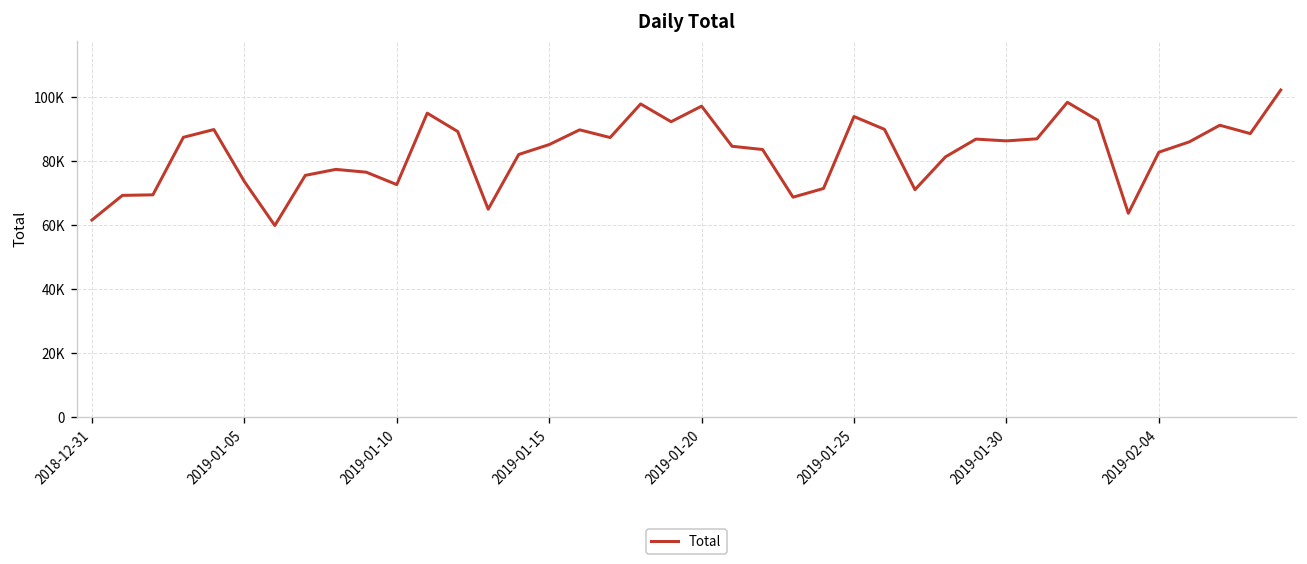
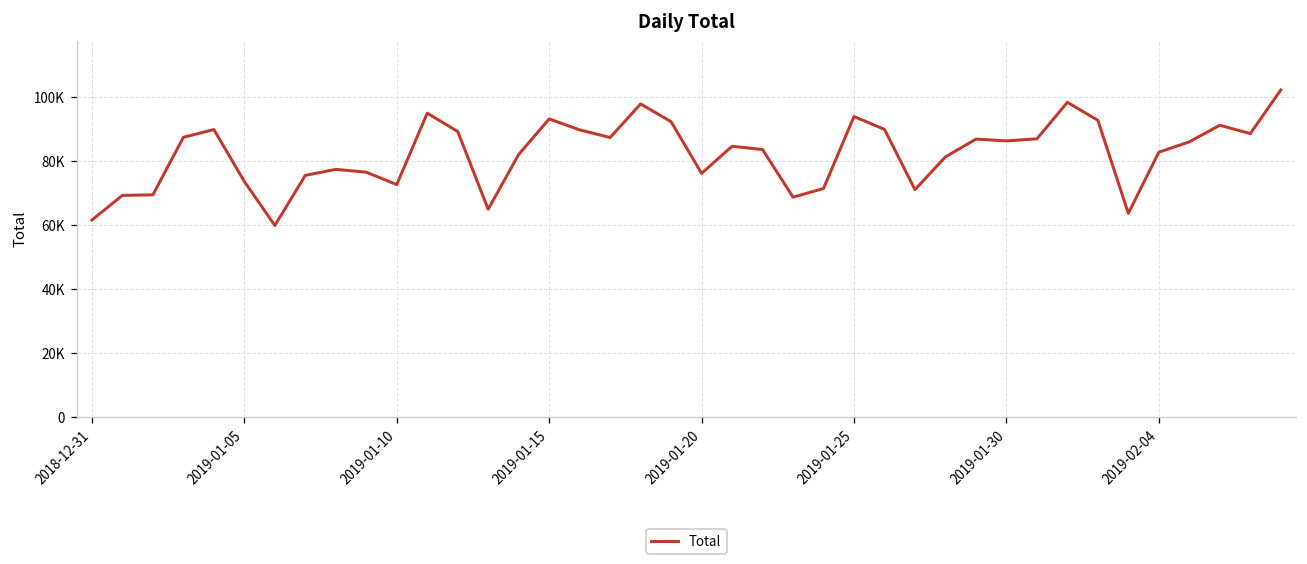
2019-01-15: 85000 -> 93000
2019-01-20: 97000 -> 76000
